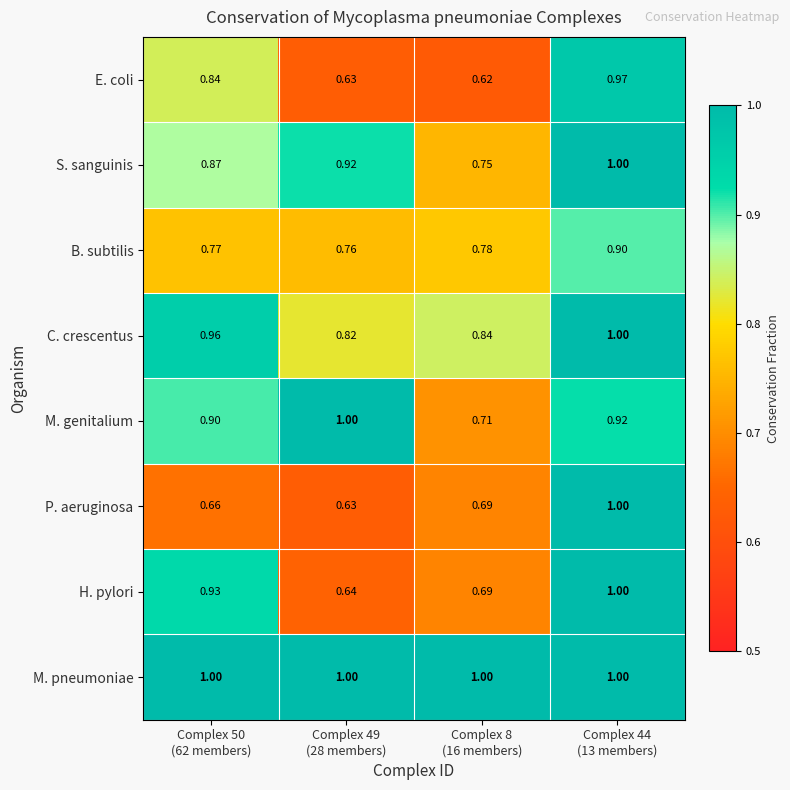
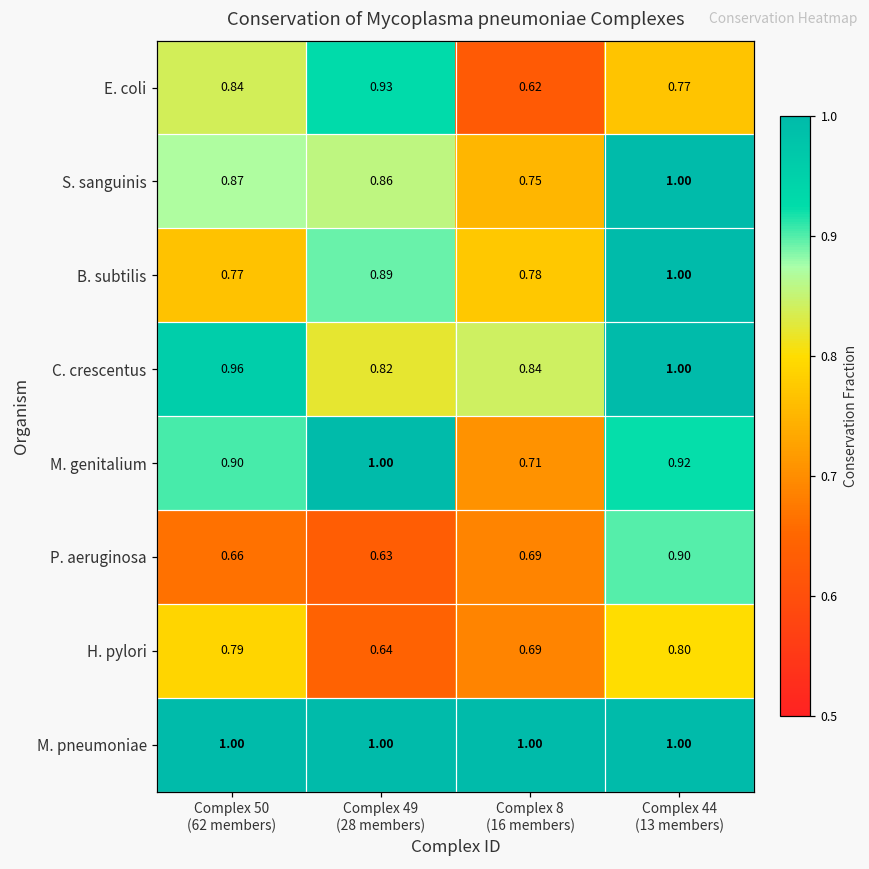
E. coli, Complex 49 (28 members): 0.63 -> 0.93
E. coli, Complex 44 (13 members): 0.97 -> 0.77
S. sanguinis, Complex 49 (28 members): 0.92 -> 0.86
B. subtilis, Complex 49 (28 members): 0.76 -> 0.89
B. subtilis, Complex 44 (13 members): 0.90 -> 1.00
P. aeruginosa, Complex 44 (13 members): 1.00 -> 0.90
H. pylori, Complex 50 (62 members): 0.93 -> 0.79
H. pylori, Complex 44 (13 members): 1.00 -> 0.80
